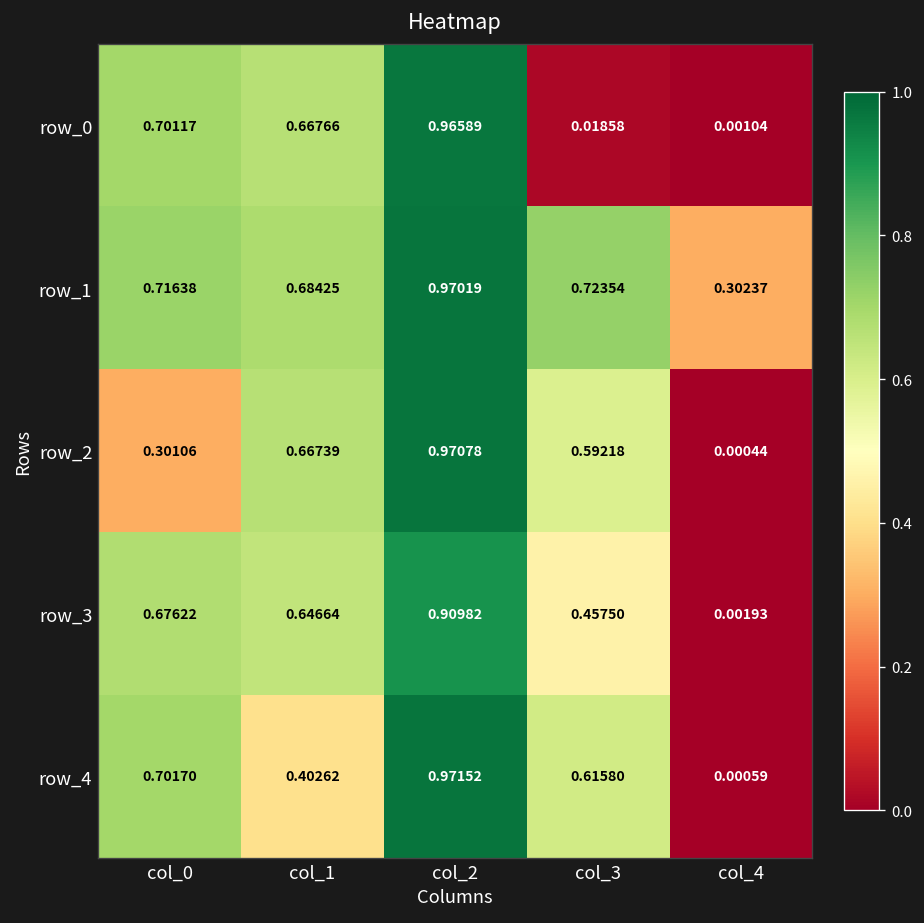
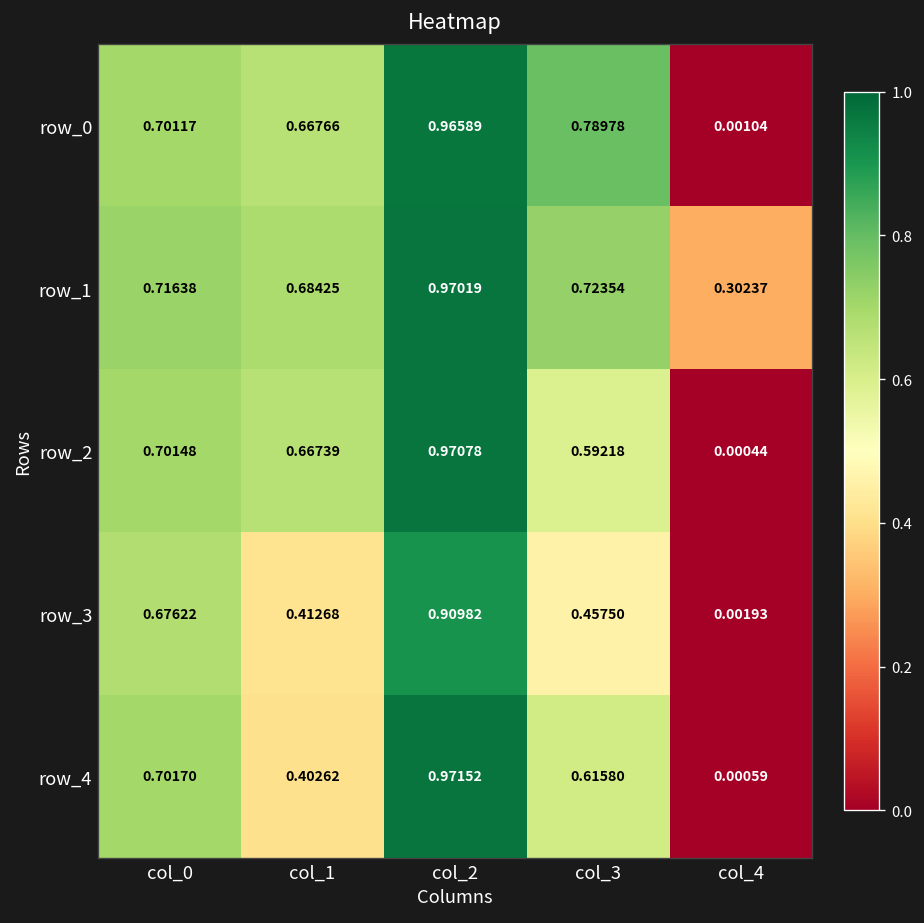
row_0, col_3: 0.01858 -> 0.78978
row_2, col_0: 0.30106 -> 0.70148
row_3, col_1: 0.64664 -> 0.41268
